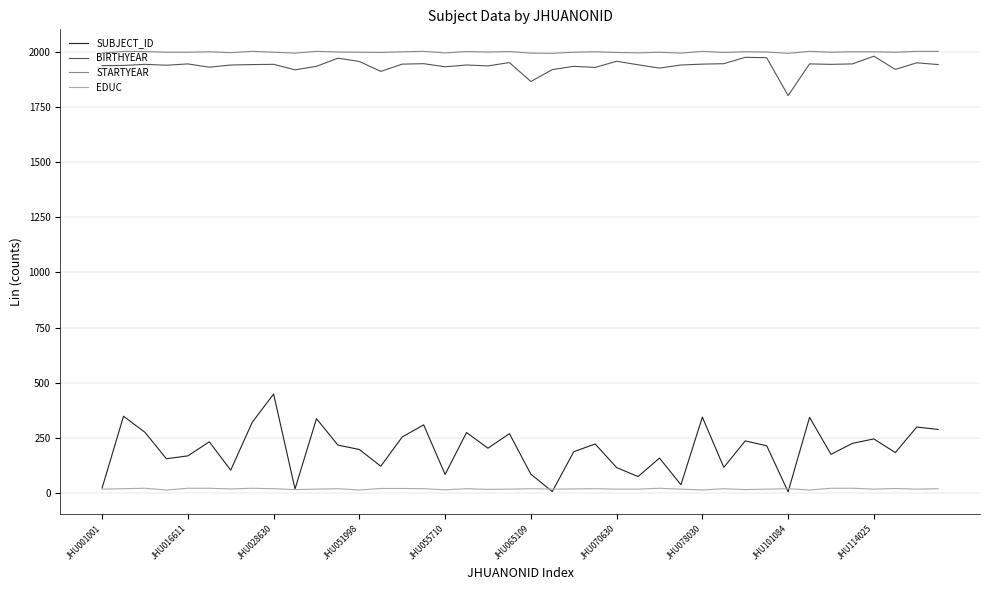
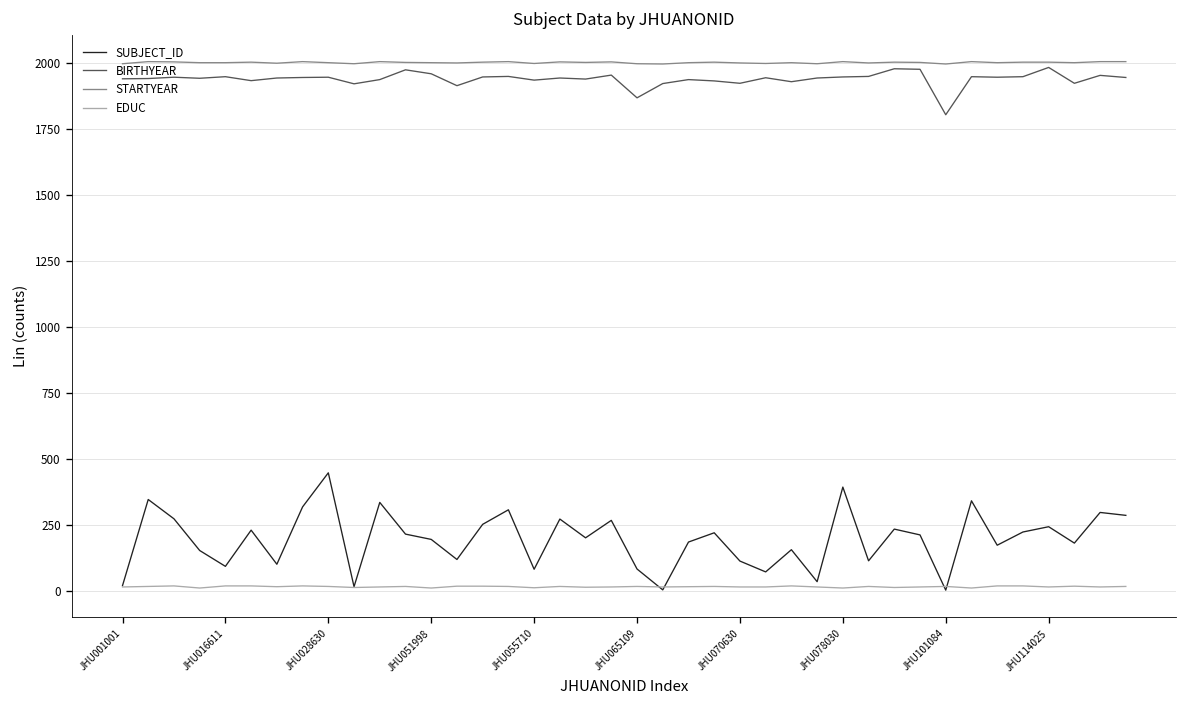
SUBJECT_ID, JHU016611: 170 -> 90
BIRTHYEAR, JHU070630: 1960 -> 1920
SUBJECT_ID, JHU078030: 340 -> 390
